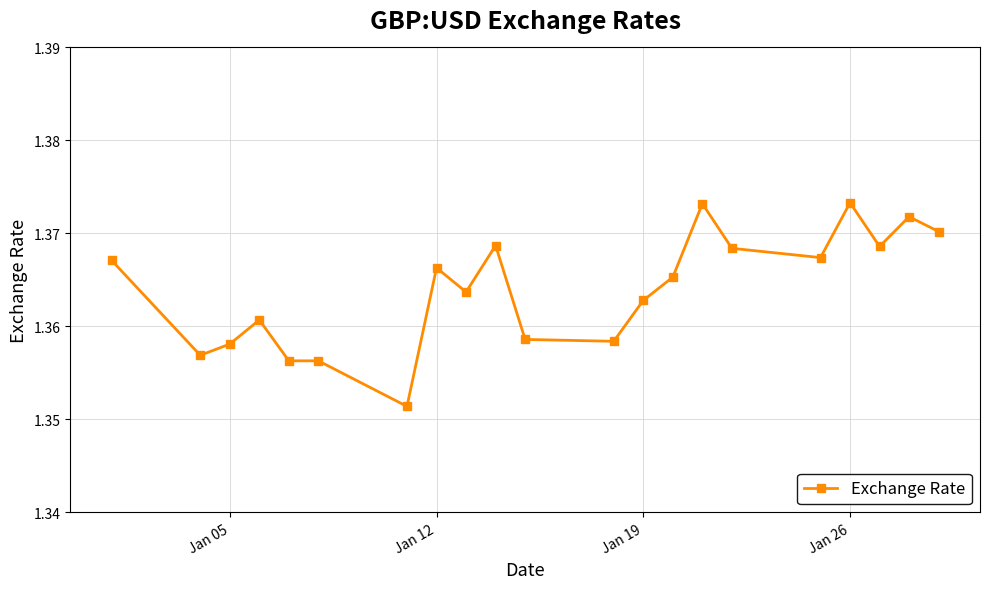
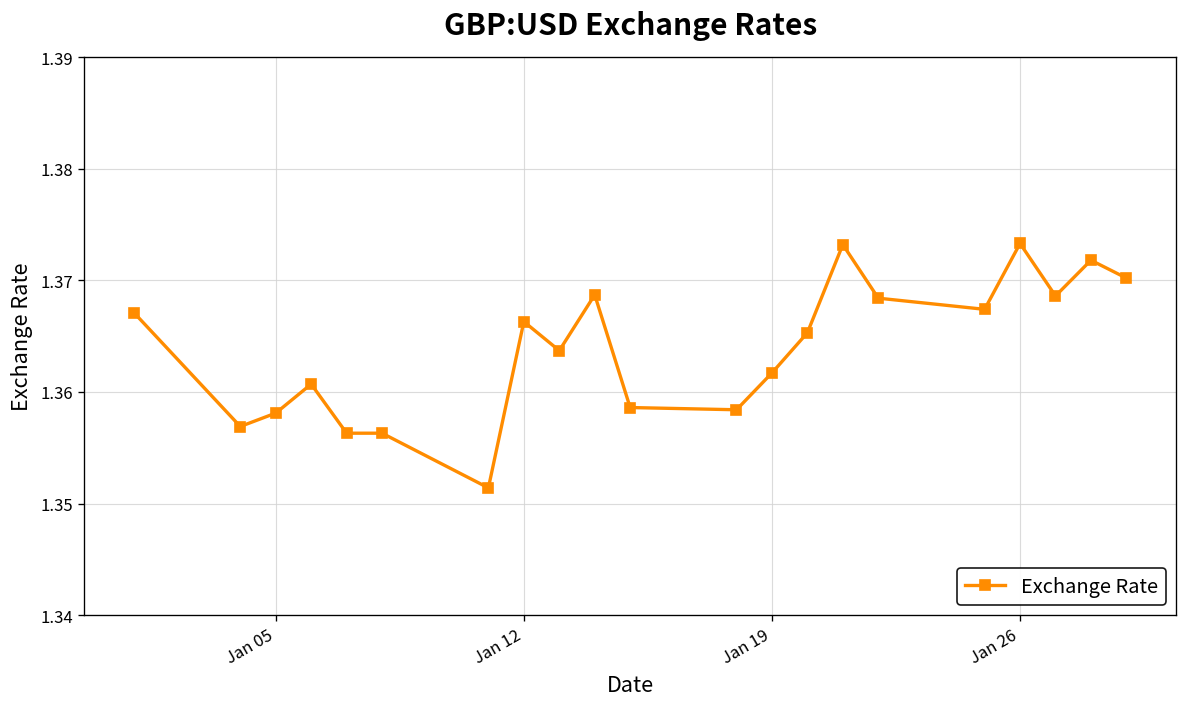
Jan 19: 1.363 -> 1.362
